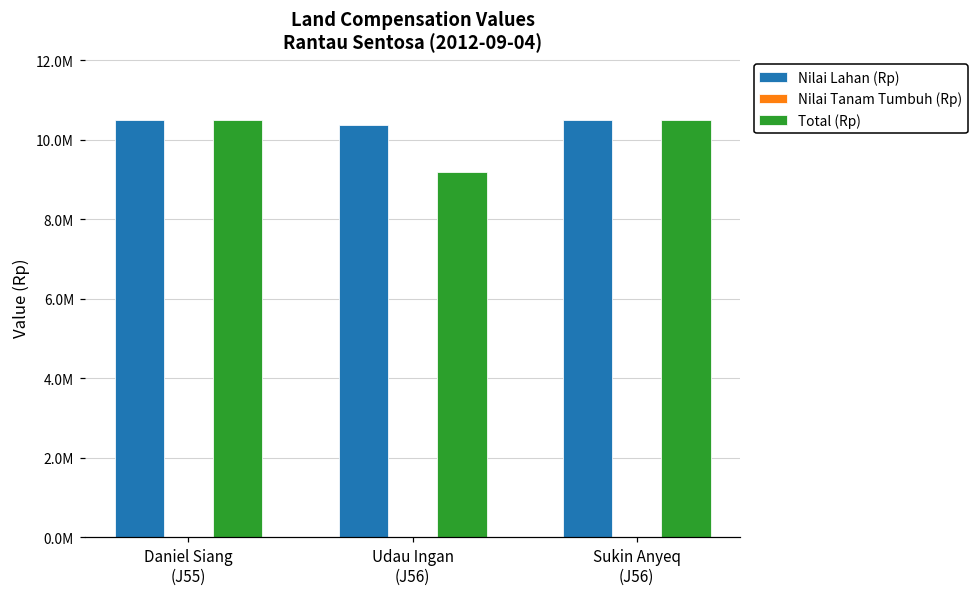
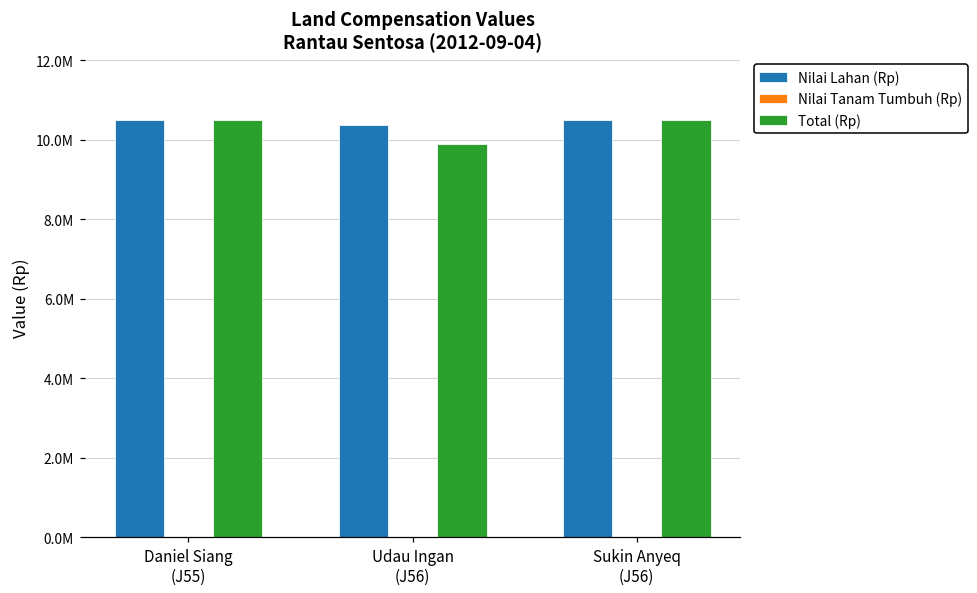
Total (Rp), Udau Ingan (J56): 9200000 -> 9900000
